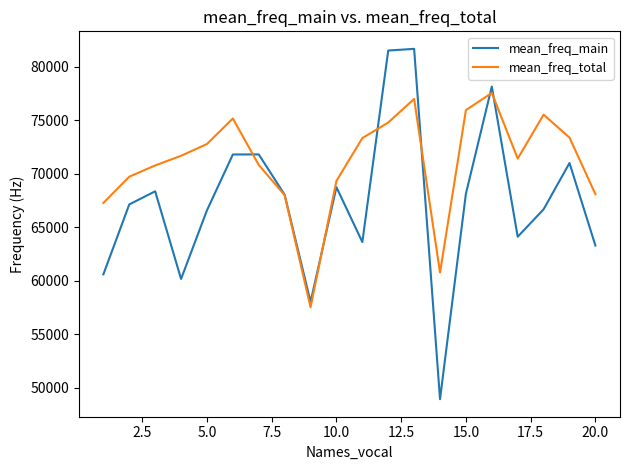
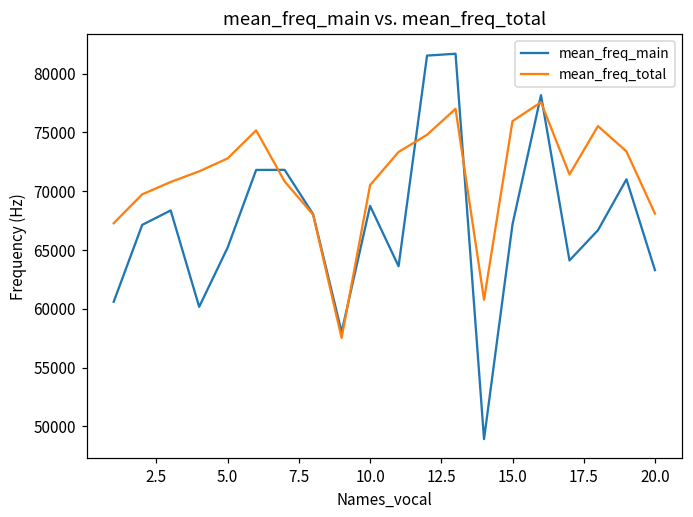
mean_freq_main, 5.0: 66600 -> 65200
mean_freq_total, 10.0: 69300 -> 70500
mean_freq_main, 15.0: 68200 -> 67200
